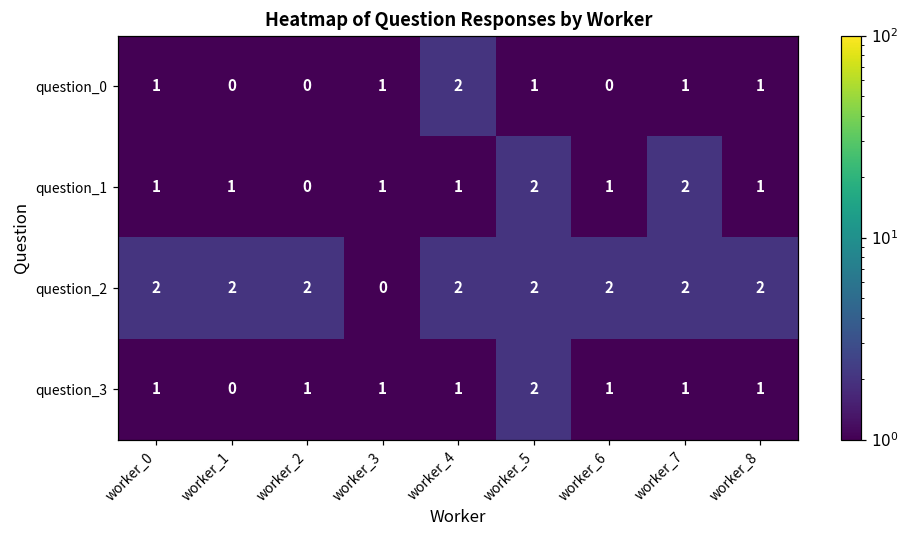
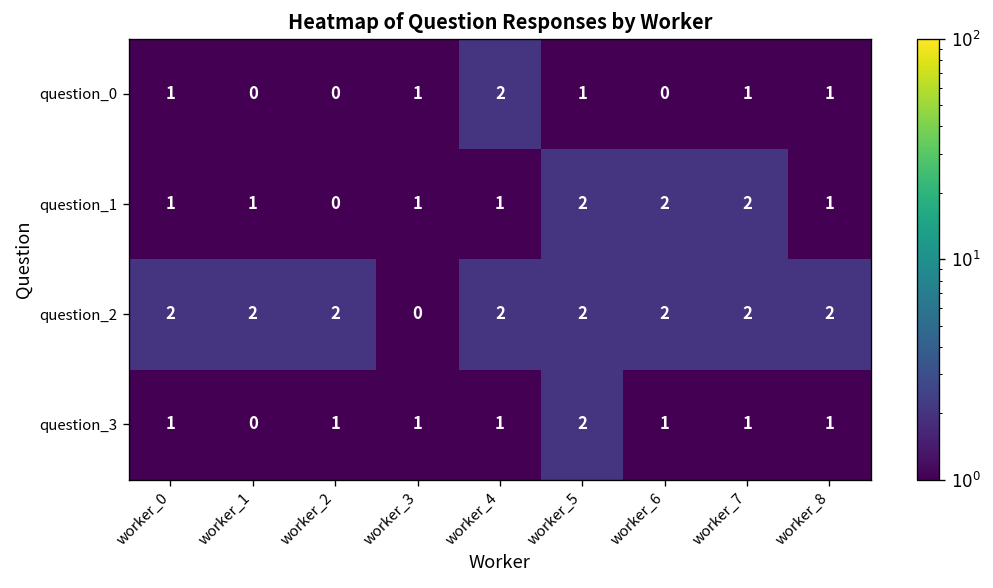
question_1, worker_6: 1 -> 2
